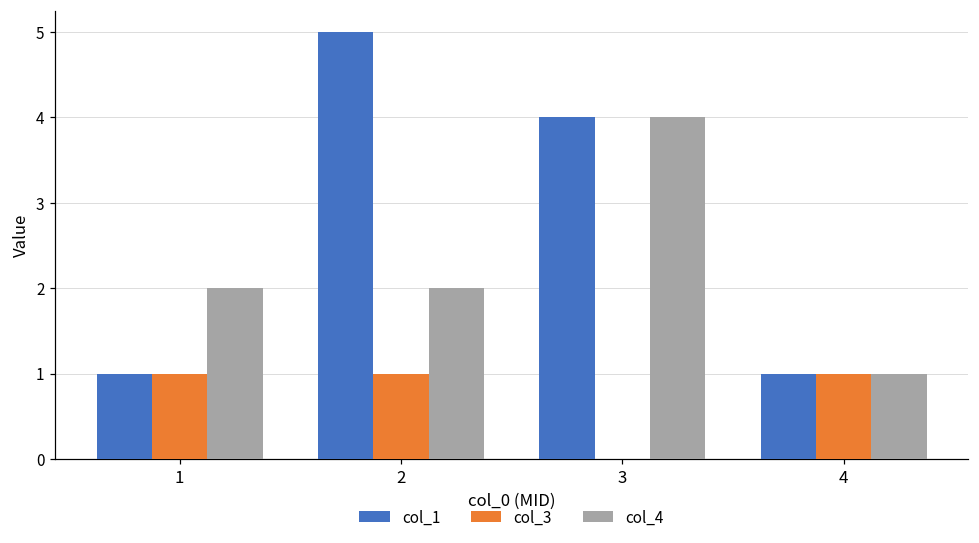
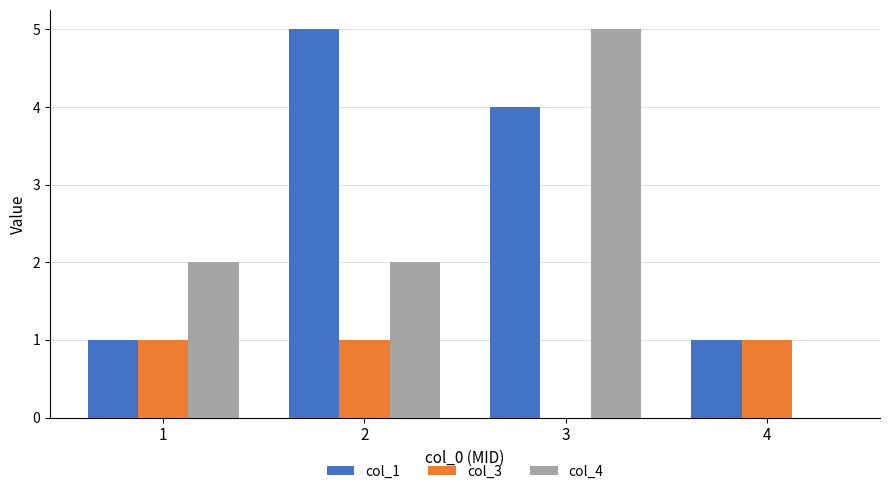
col_4, 3: 4 -> 5
col_4, 4: 1 -> 0
